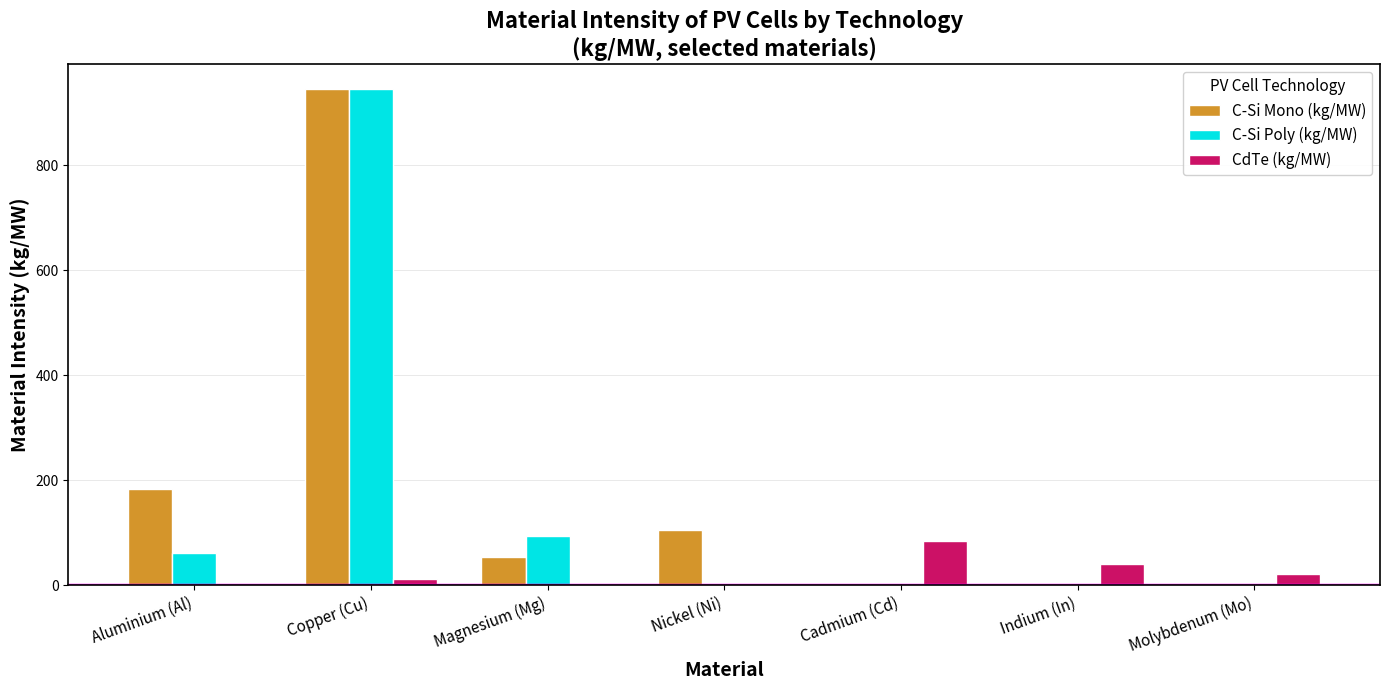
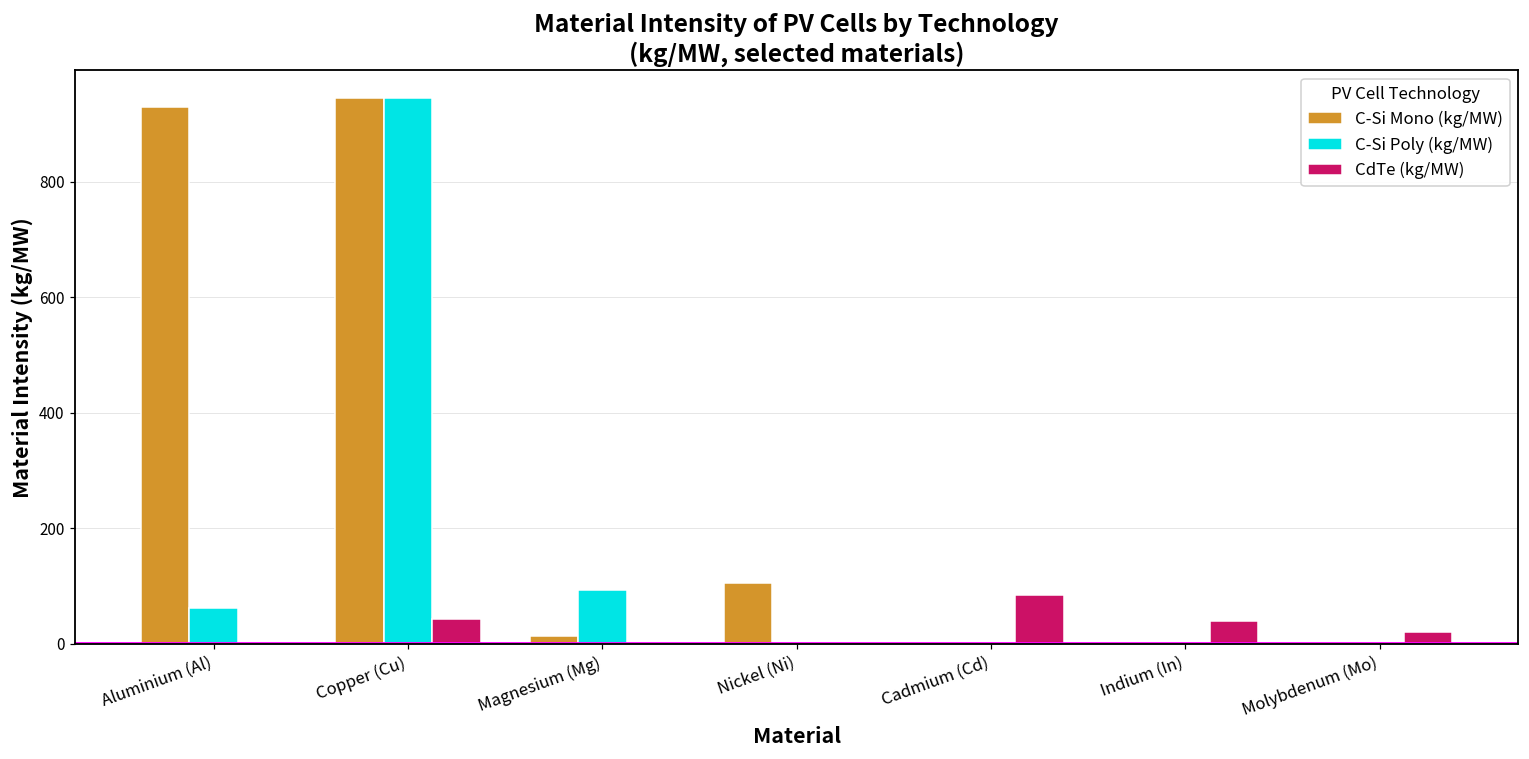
C-Si Mono (kg/MW), Aluminium (Al): 180 -> 930
CdTe (kg/MW), Copper (Cu): 10 -> 40
C-Si Mono (kg/MW), Magnesium (Mg): 50 -> 10
